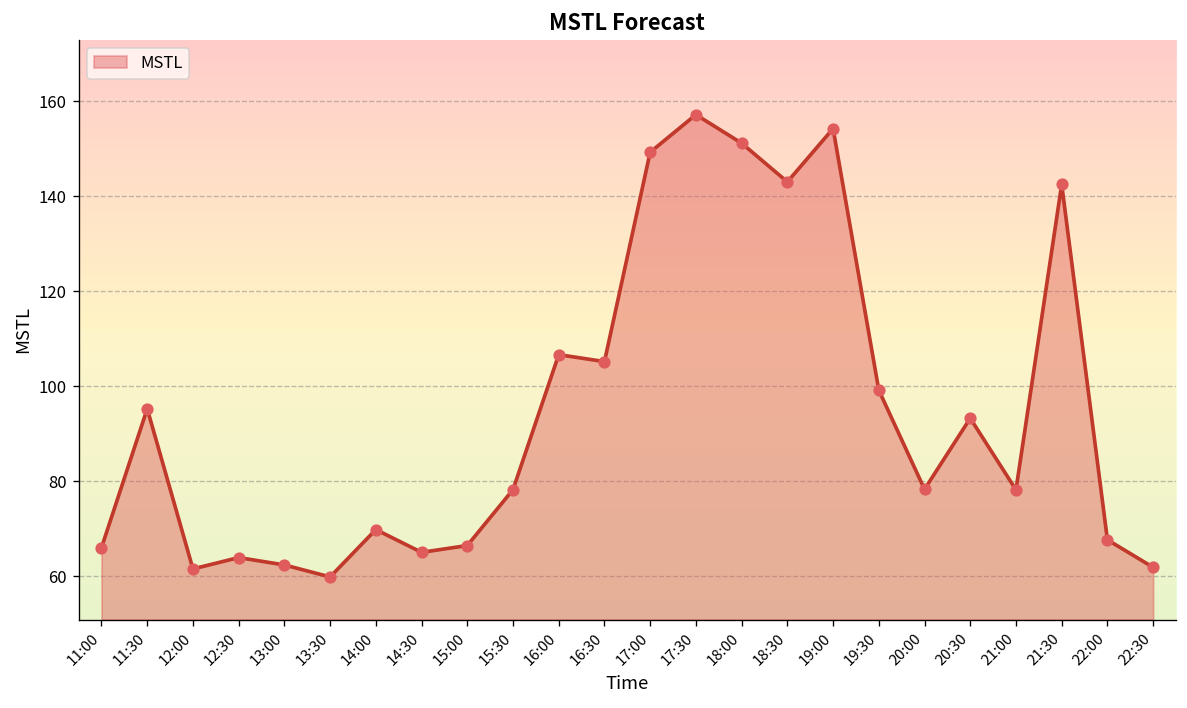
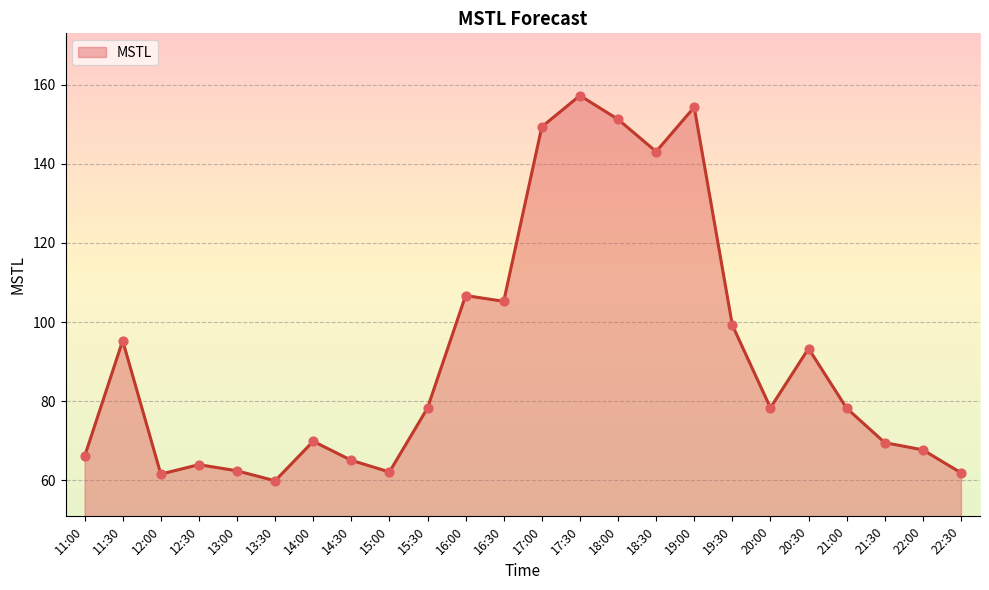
15:00: 67 -> 62
21:30: 143 -> 70
